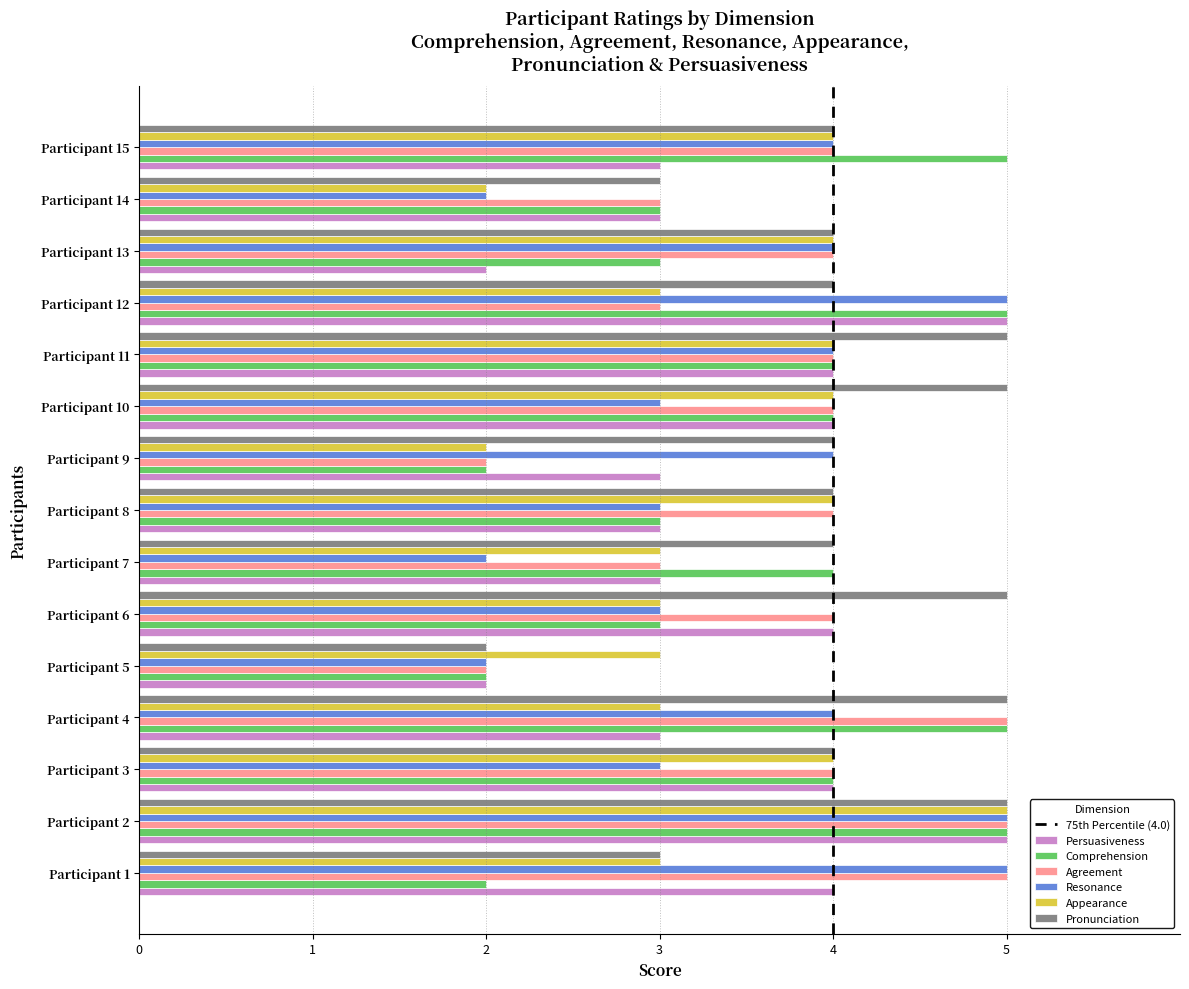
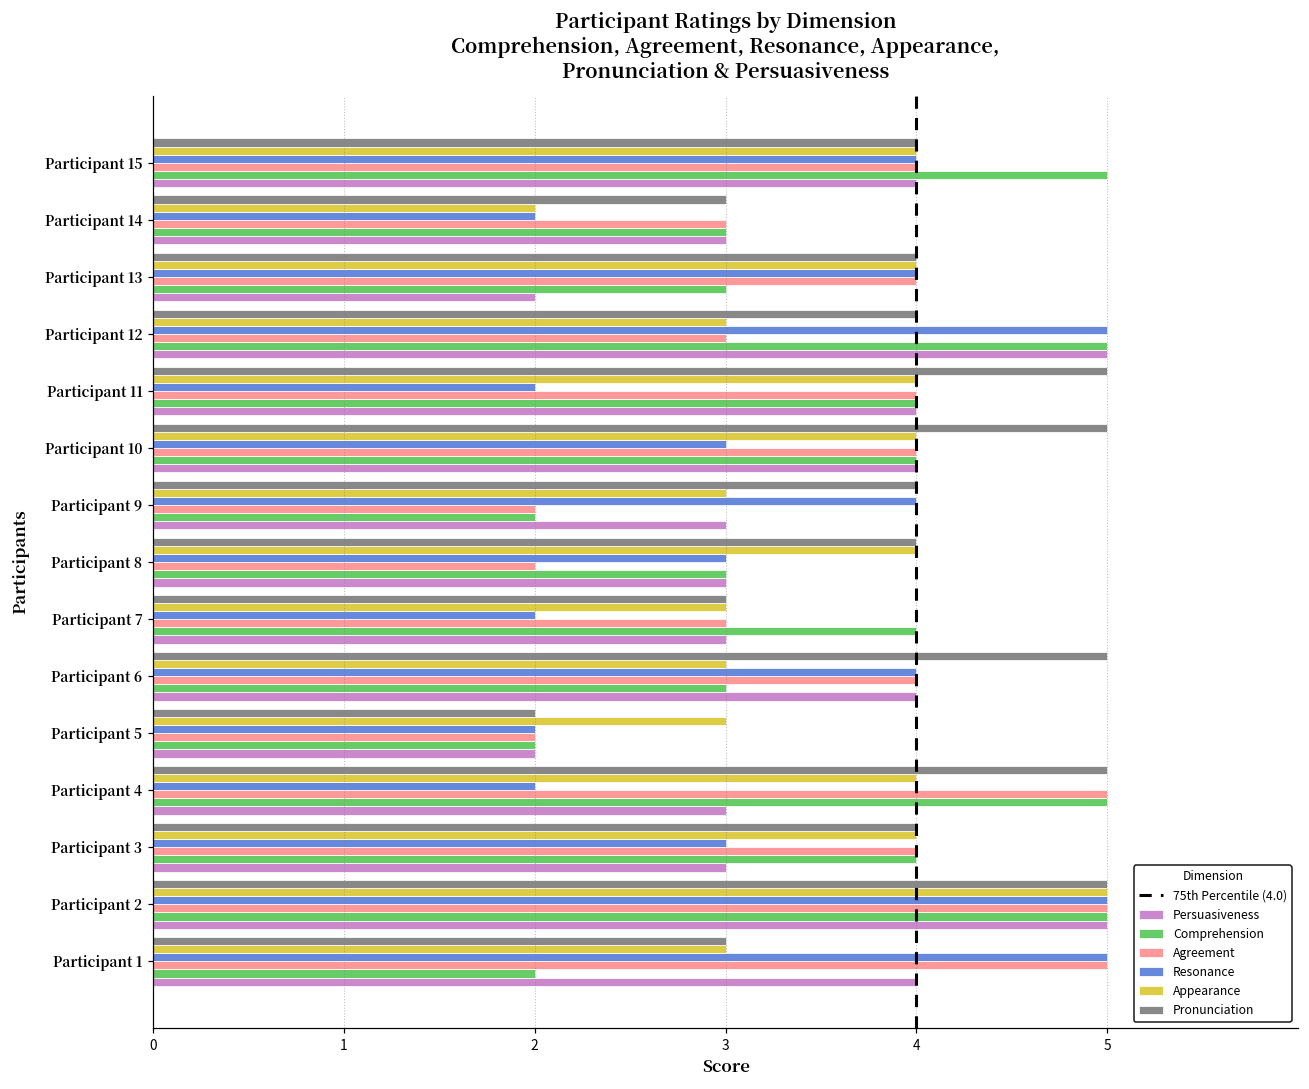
Persuasiveness, Participant 15: 3 -> 4
Resonance, Participant 11: 4 -> 2
Appearance, Participant 9: 2 -> 3
Agreement, Participant 8: 4 -> 2
Pronunciation, Participant 7: 4 -> 3
Resonance, Participant 6: 3 -> 4
Appearance, Participant 4: 3 -> 4
Resonance, Participant 4: 4 -> 2
Persuasiveness, Participant 3: 4 -> 3
